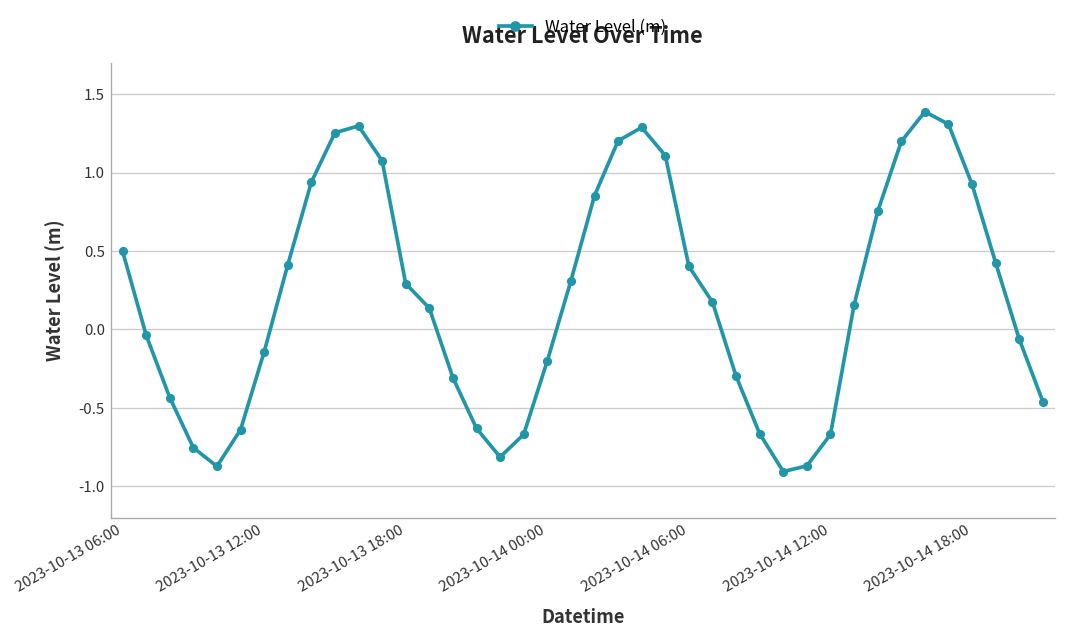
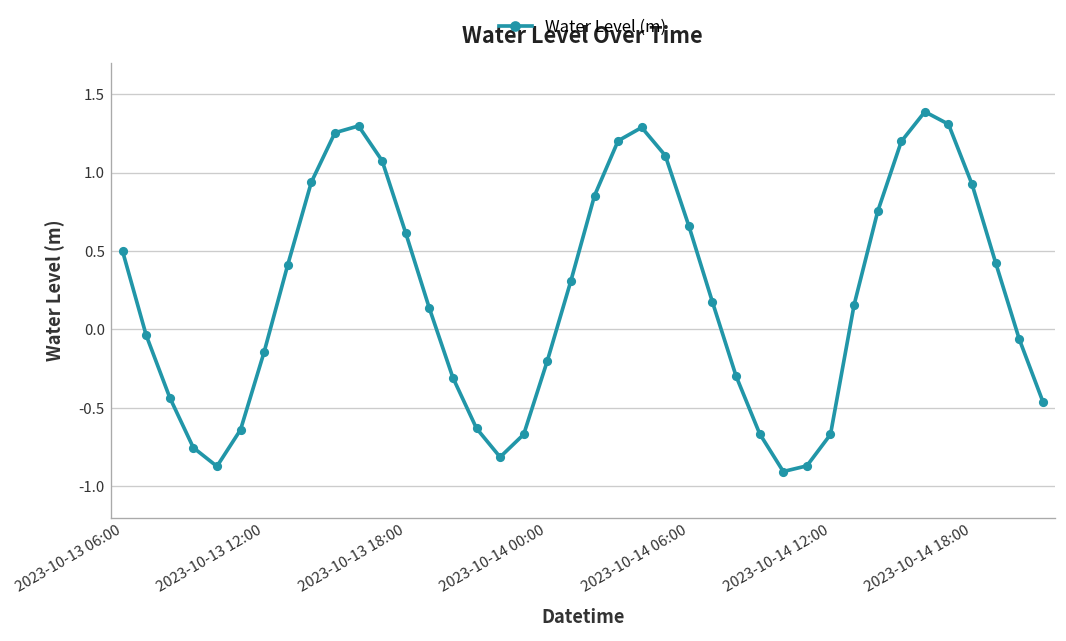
2023-10-13 18:00: 0.29 -> 0.61
2023-10-14 06:00: 0.40 -> 0.66
